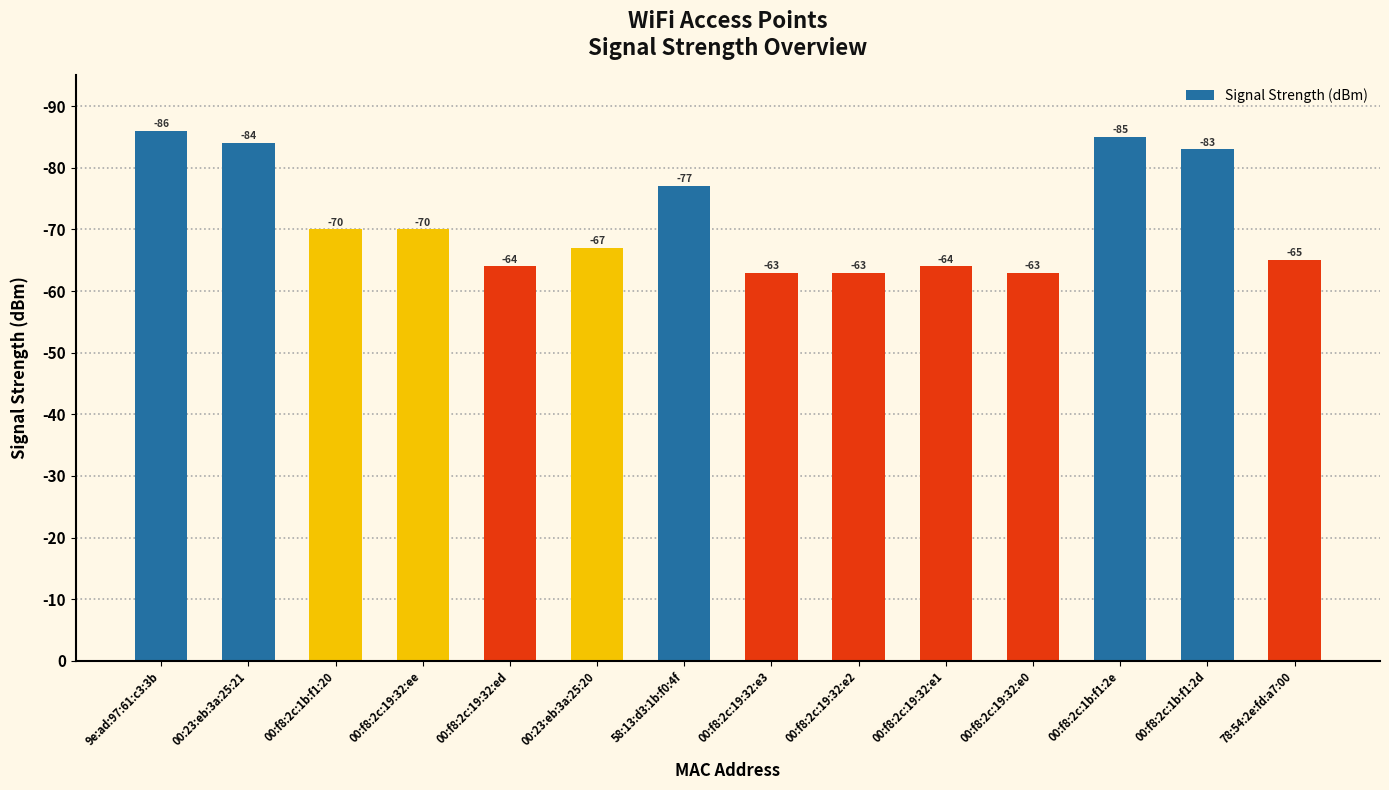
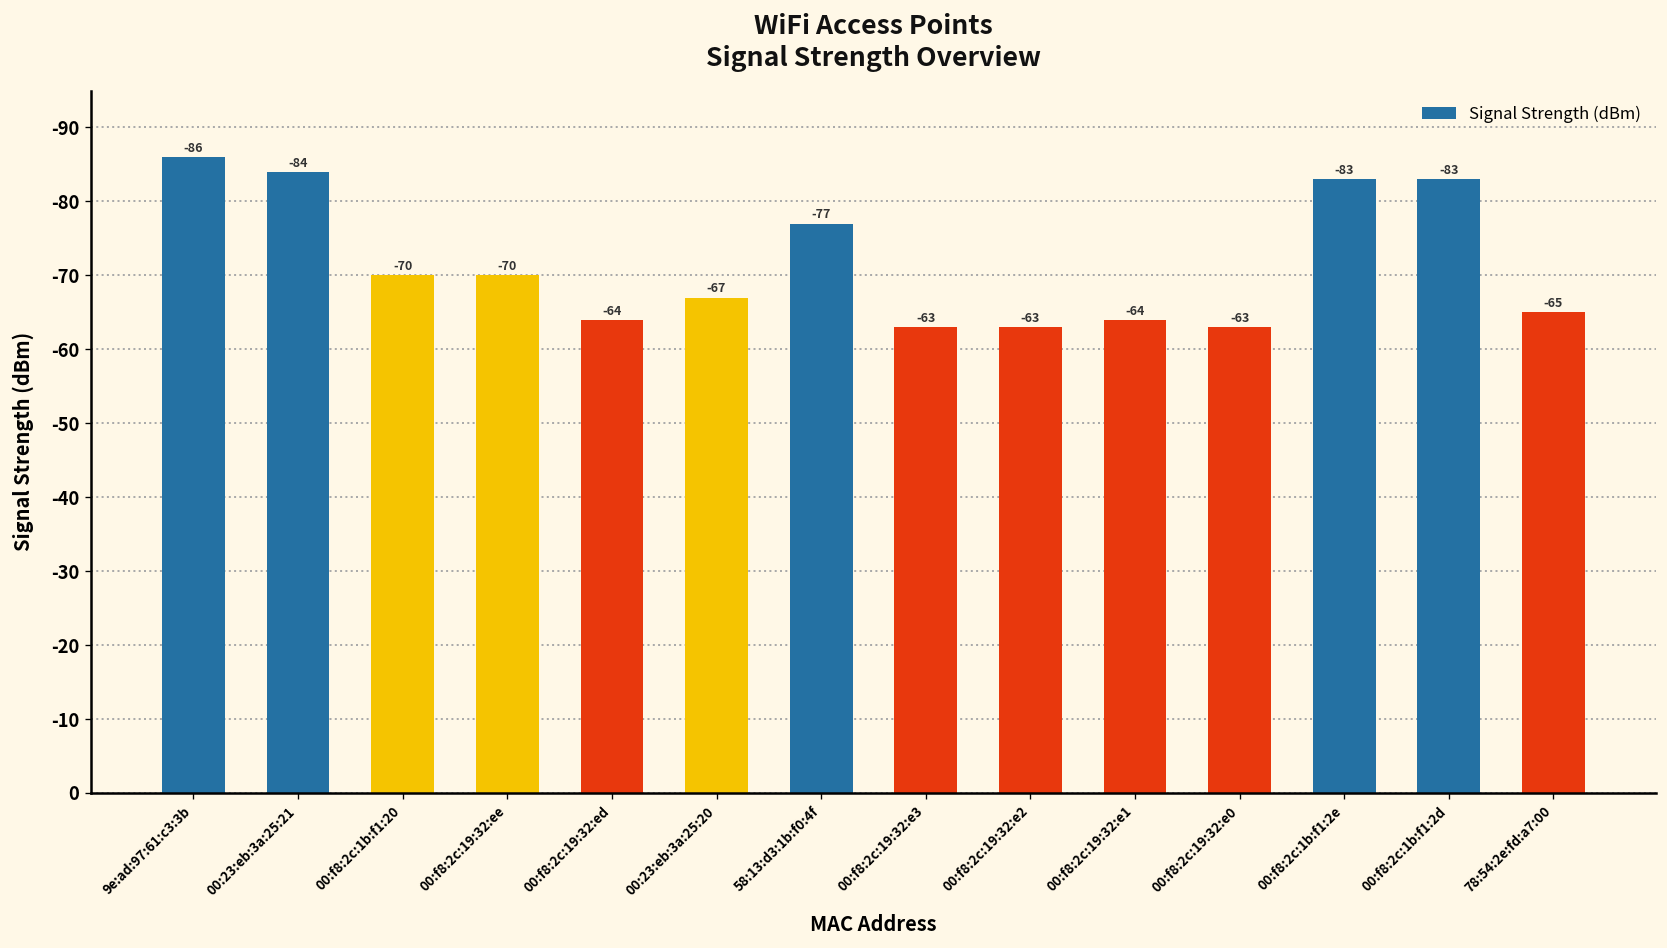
00:f8:2c:1b:f1:2e: -85 -> -83
